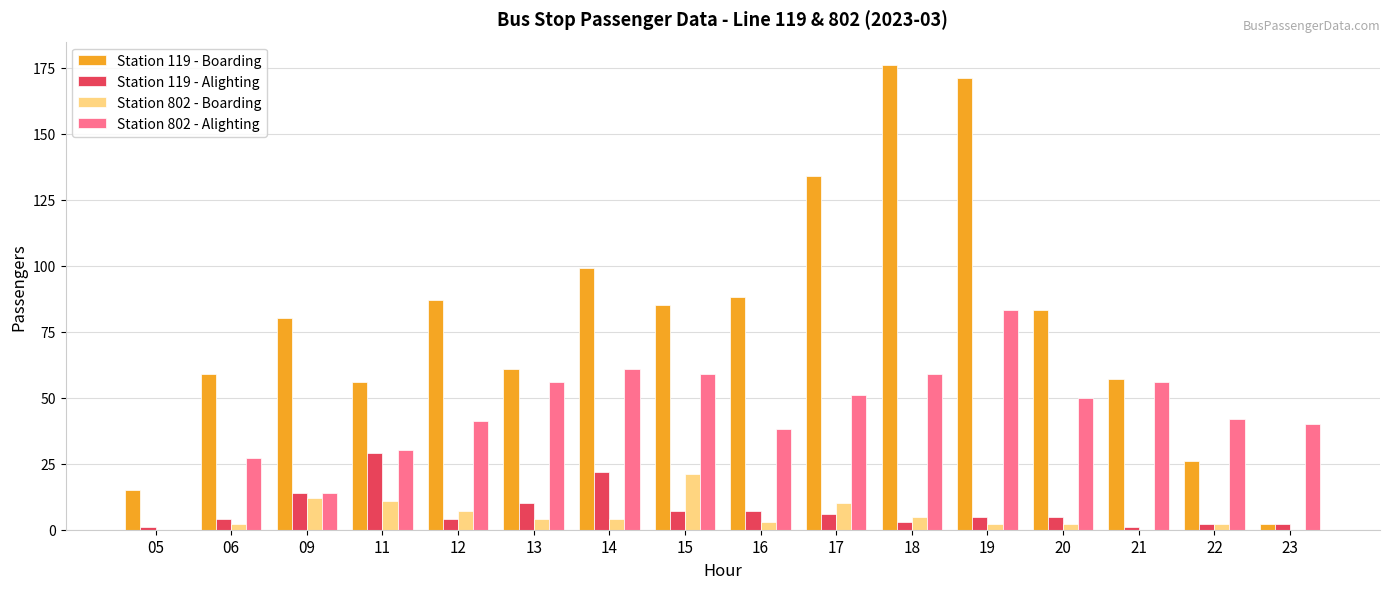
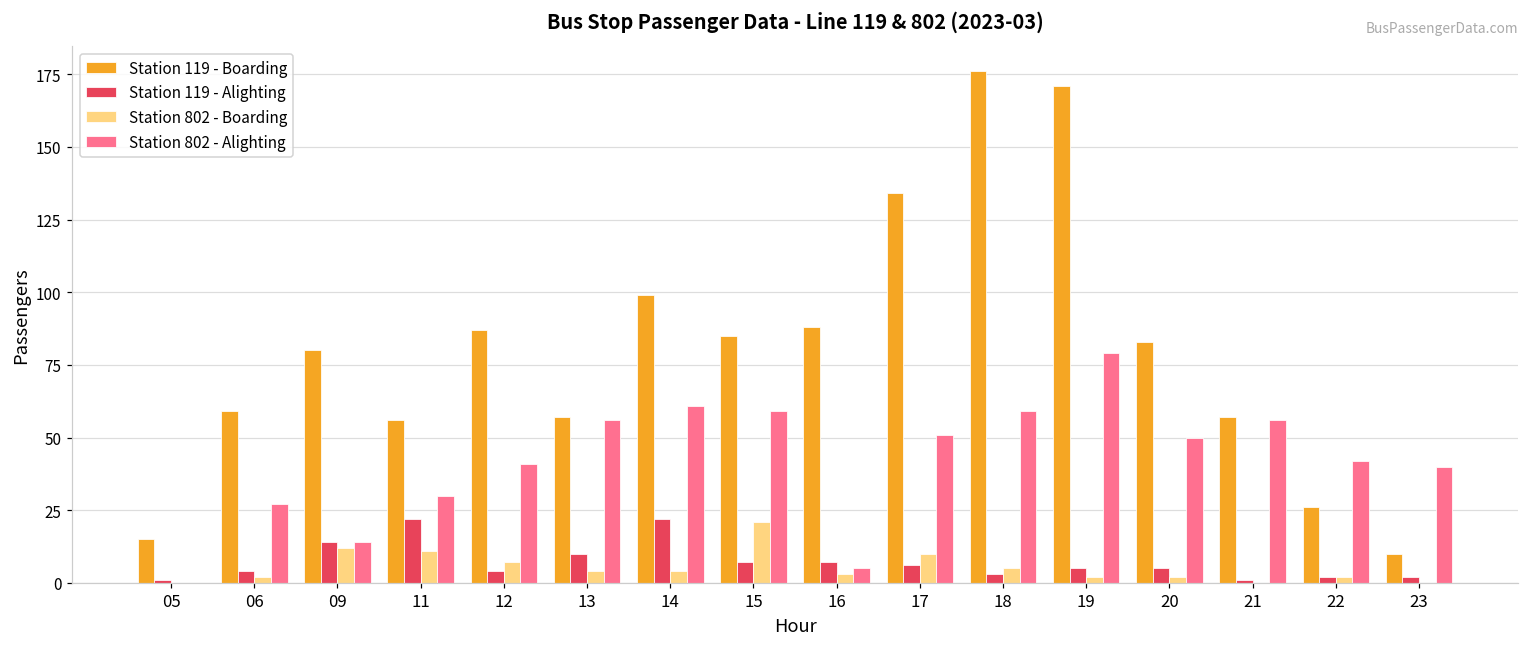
Station 119 - Alighting, 11: 29 -> 22
Station 119 - Boarding, 13: 61 -> 57
Station 802 - Alighting, 16: 38 -> 5
Station 802 - Alighting, 19: 83 -> 79
Station 119 - Boarding, 23: 2 -> 10
